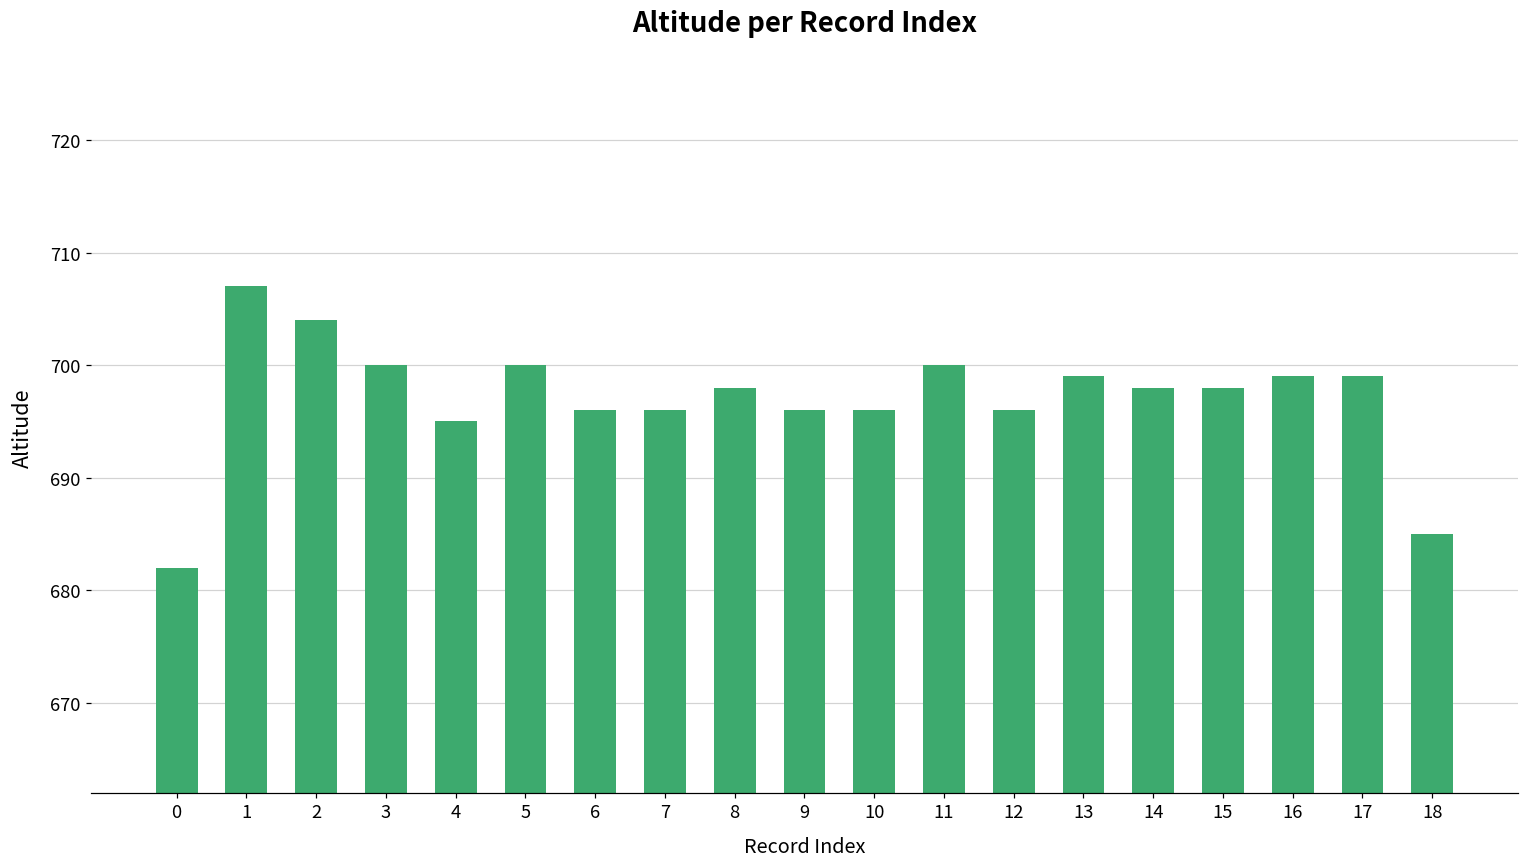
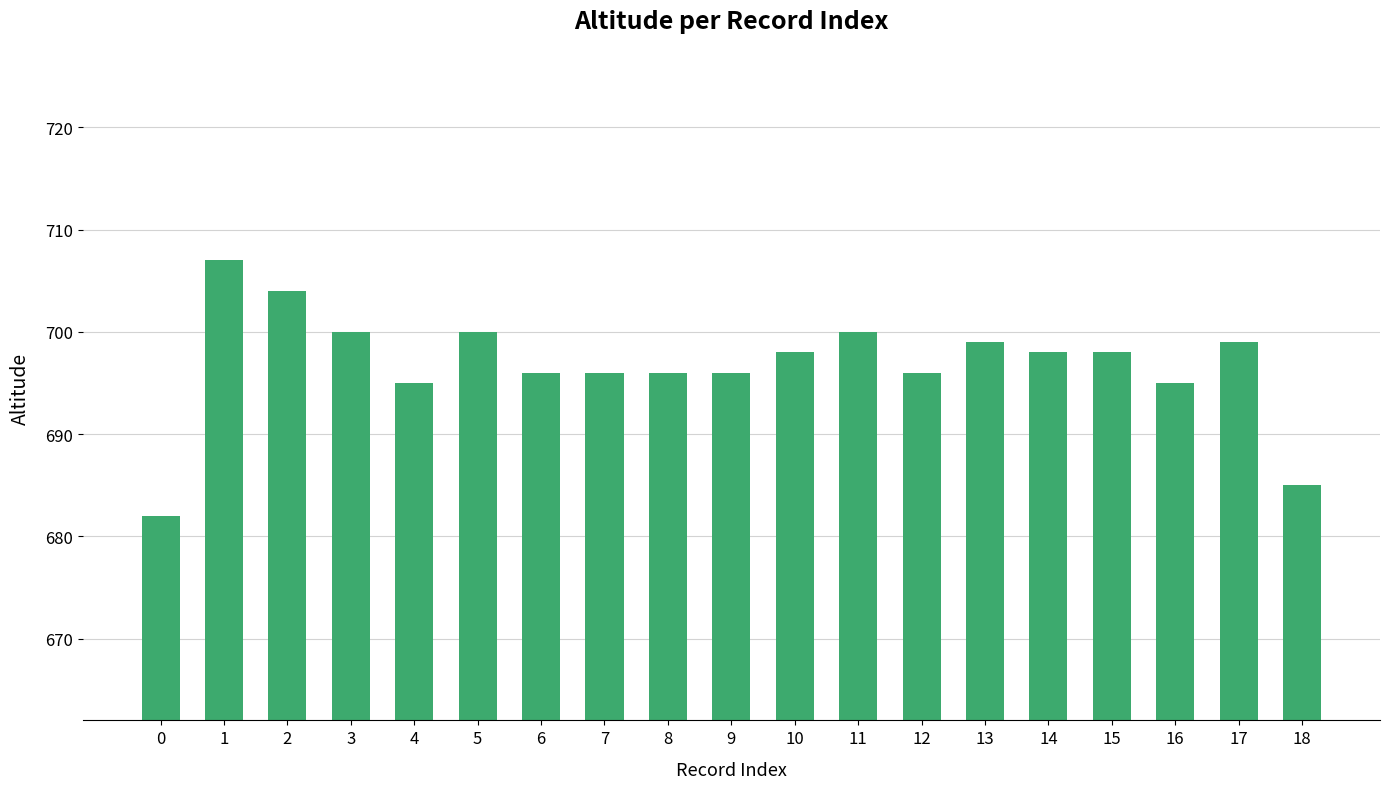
8: 698 -> 696
10: 696 -> 698
16: 699 -> 695
